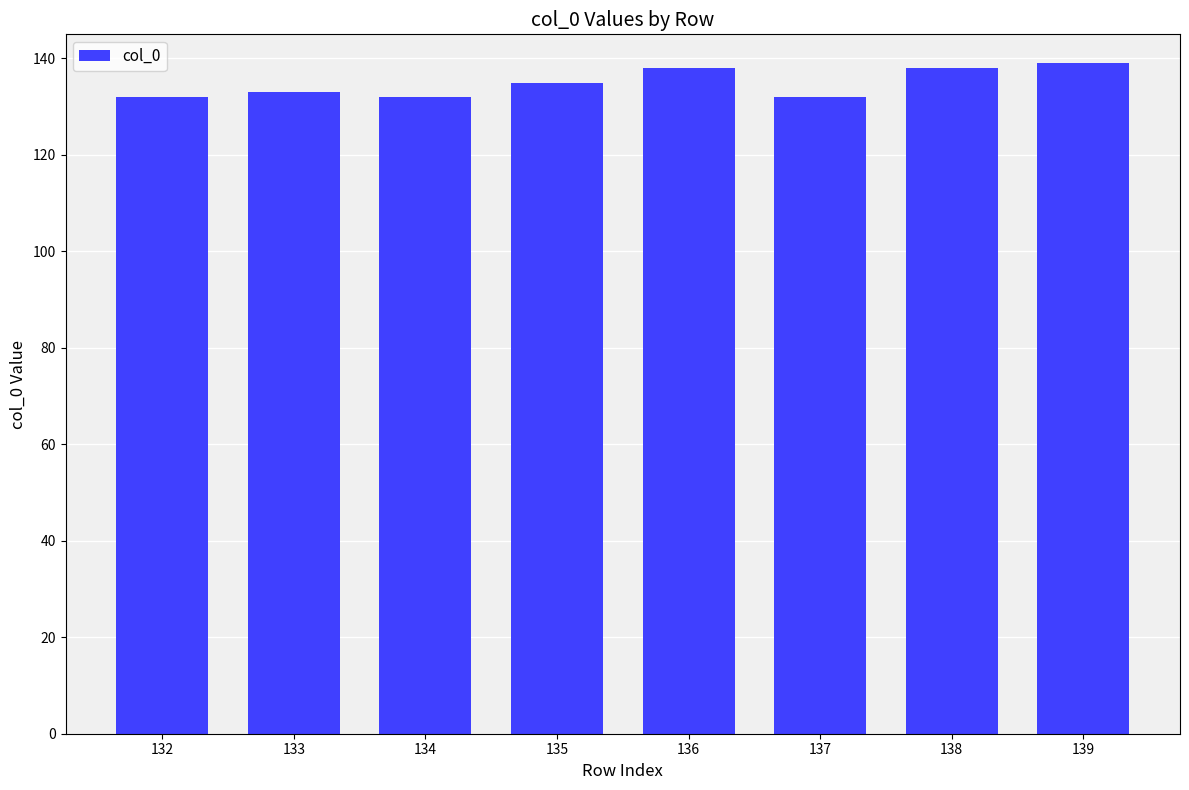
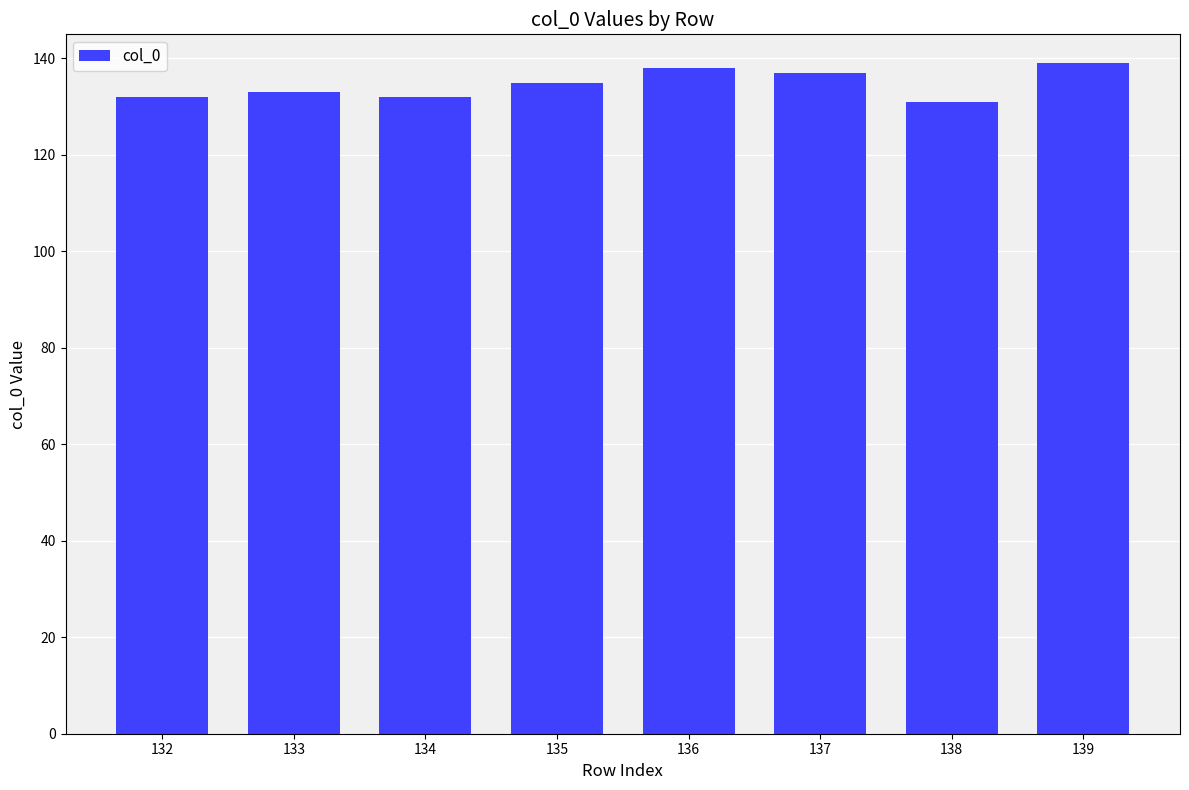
137: 132 -> 137
138: 138 -> 131
